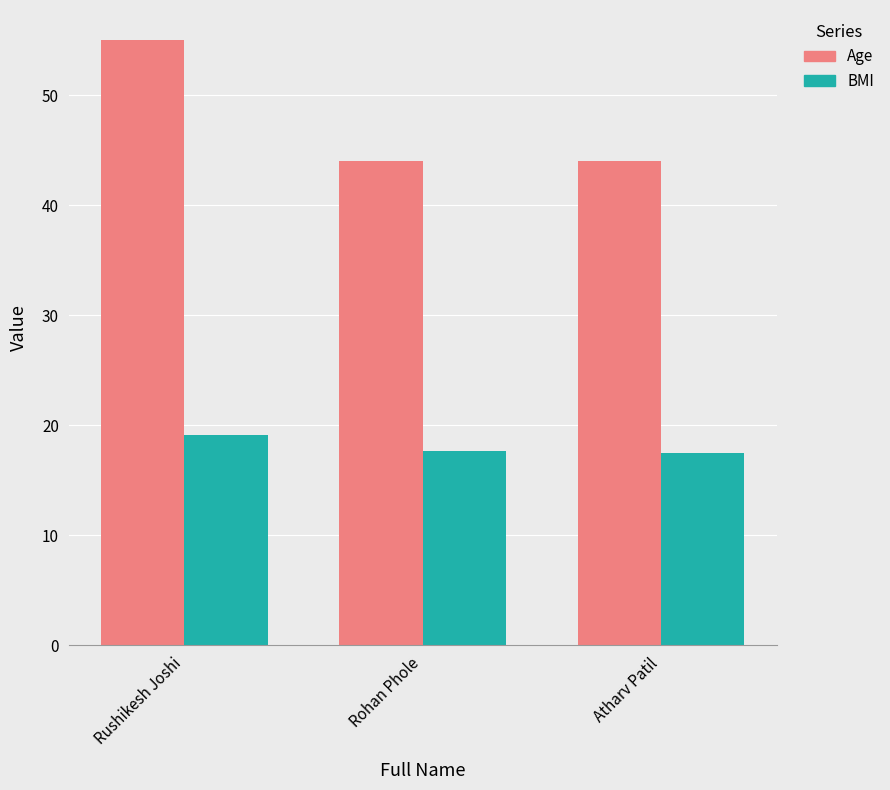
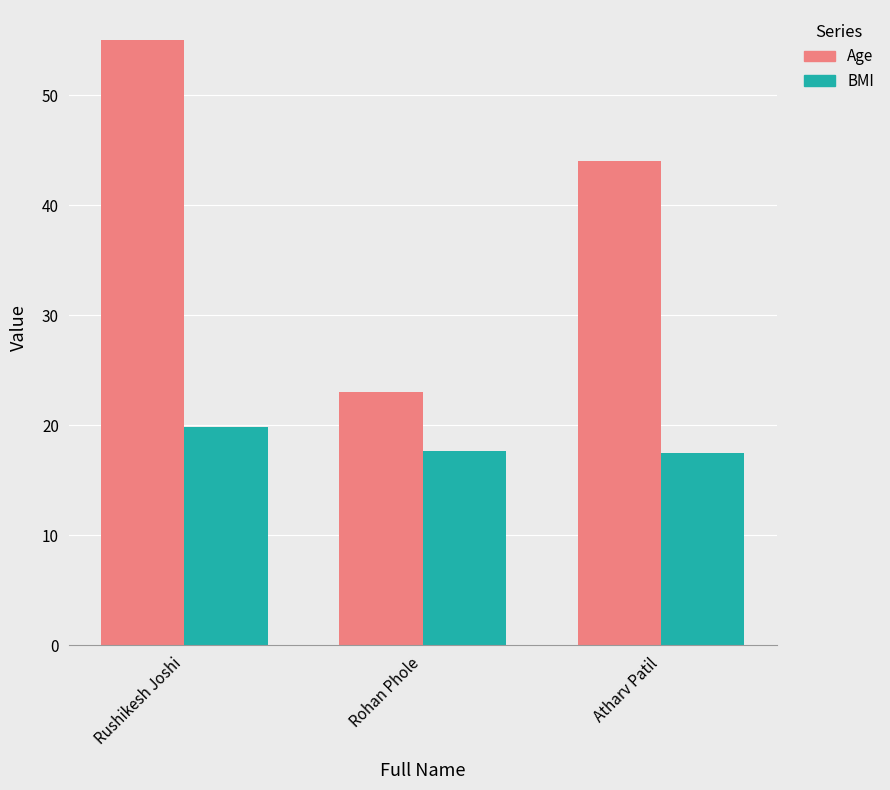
BMI, Rushikesh Joshi: 19.1 -> 19.9
Age, Rohan Phole: 44 -> 23
